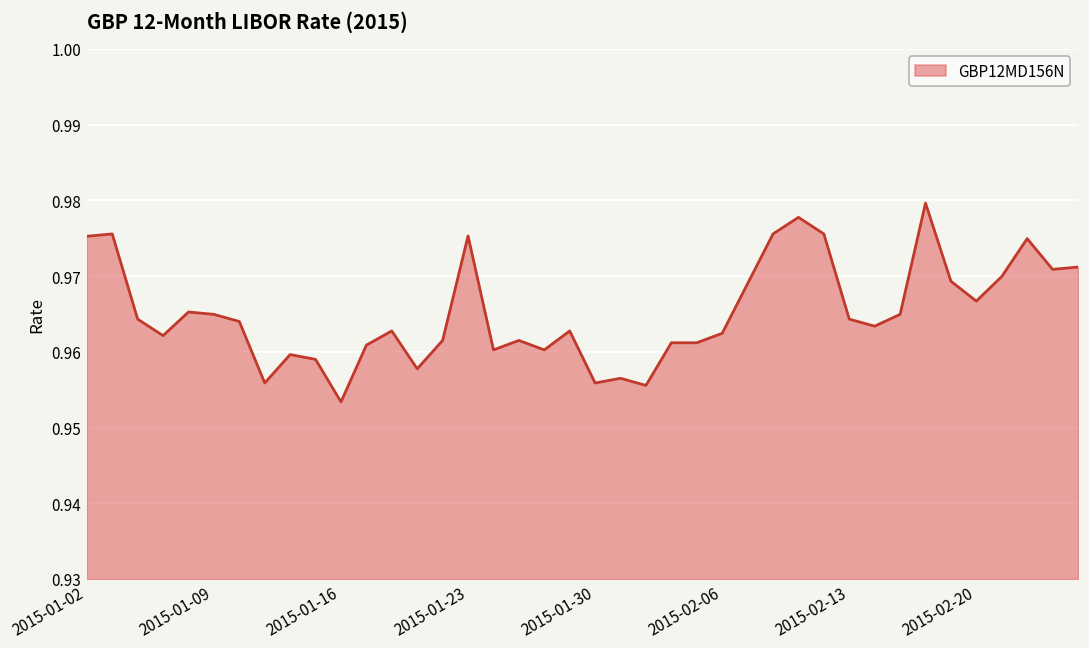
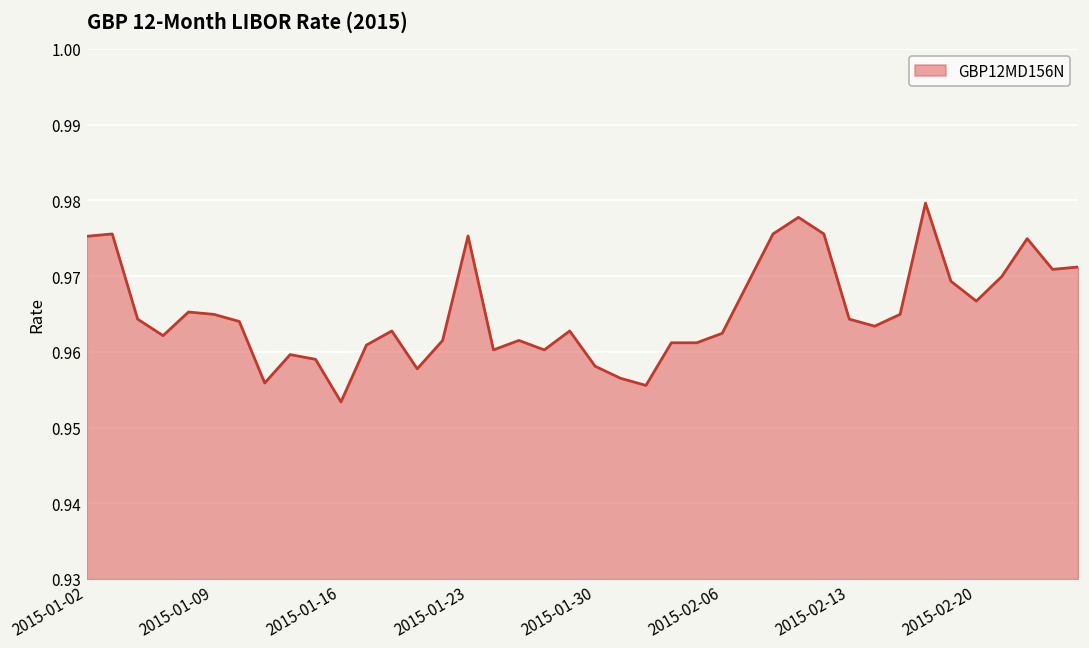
2015-01-30: 0.956 -> 0.958
